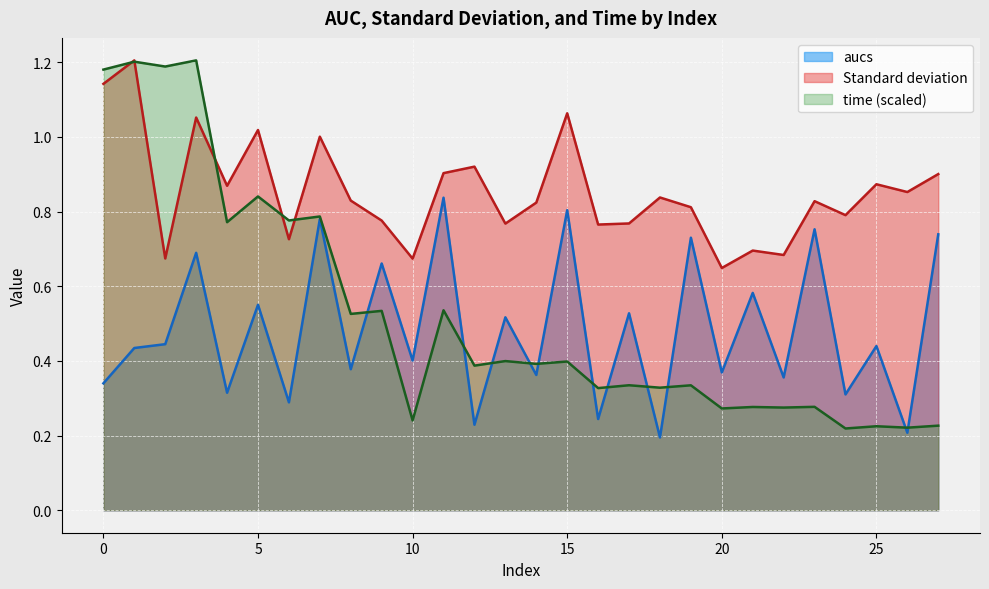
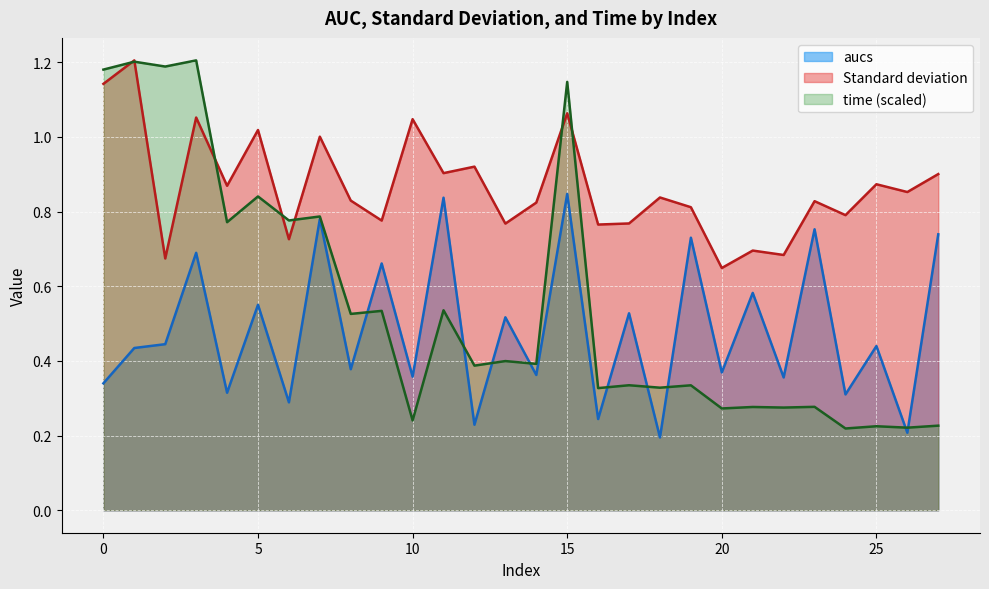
aucs, 10: 0.40 -> 0.36
Standard deviation, 10: 0.67 -> 1.05
aucs, 15: 0.80 -> 0.85
time (scaled), 15: 0.40 -> 1.15
